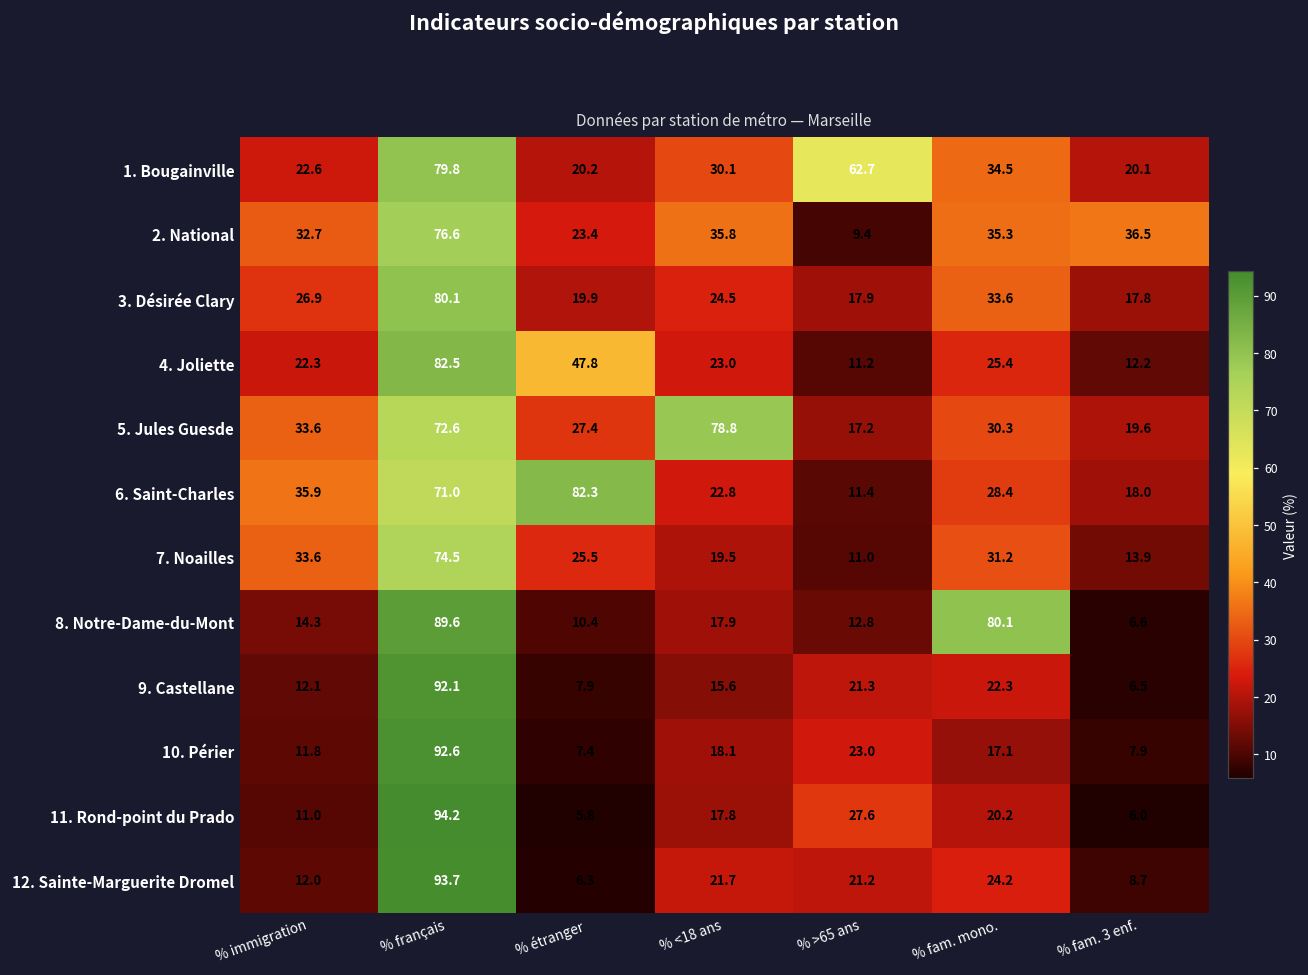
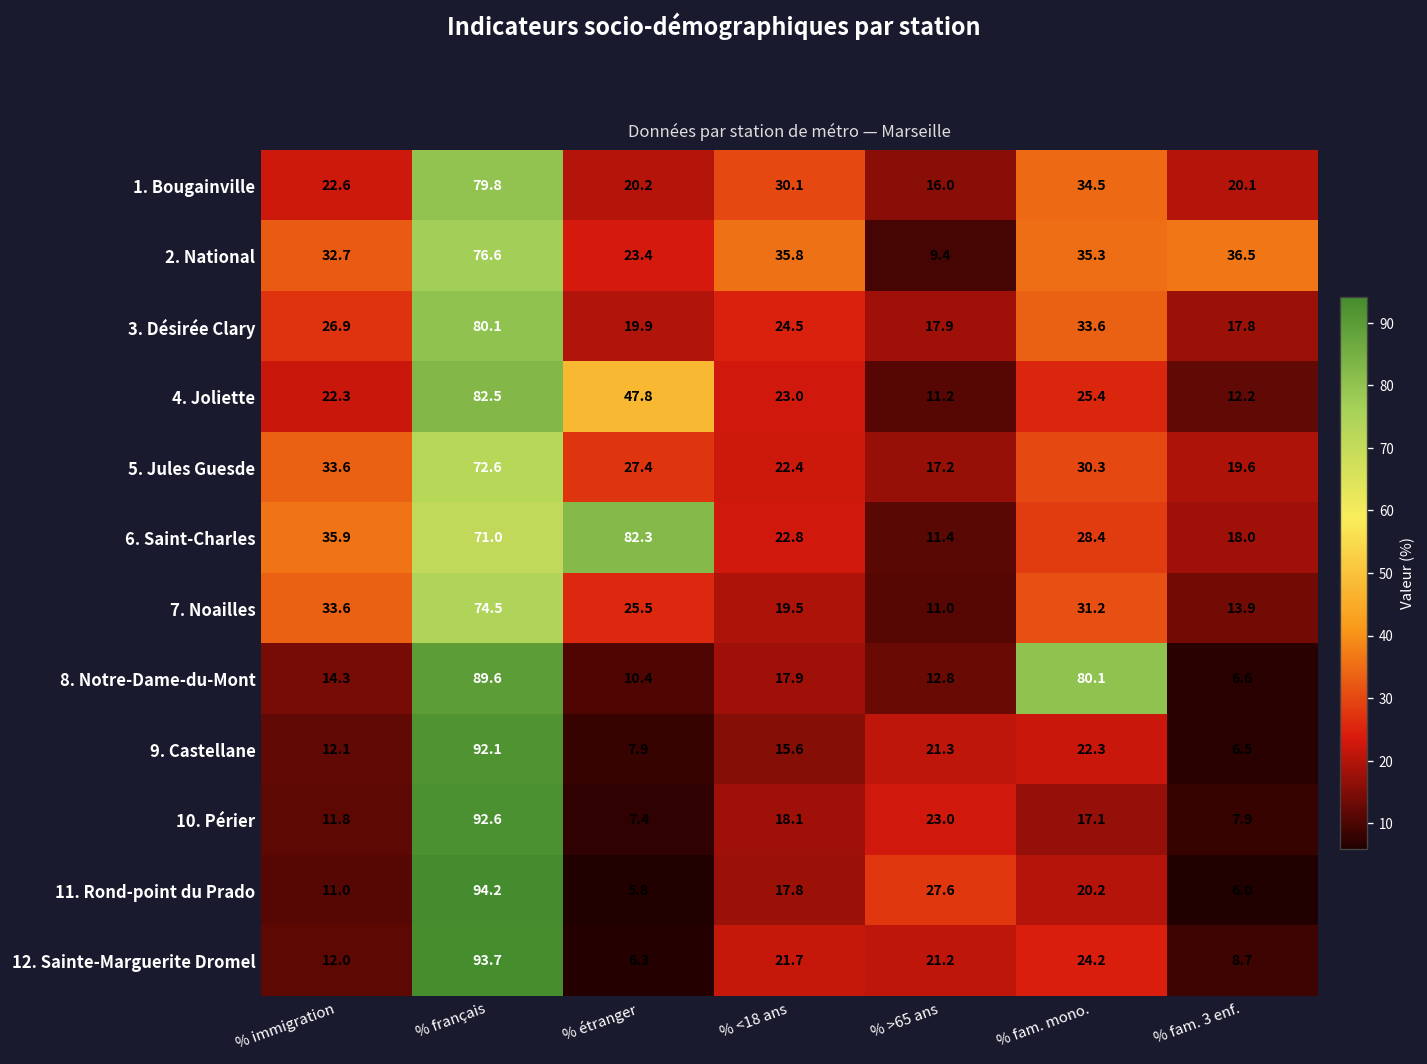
1. Bougainville, % >65 ans: 62.7 -> 16.0
5. Jules Guesde, % <18 ans: 78.8 -> 22.4
